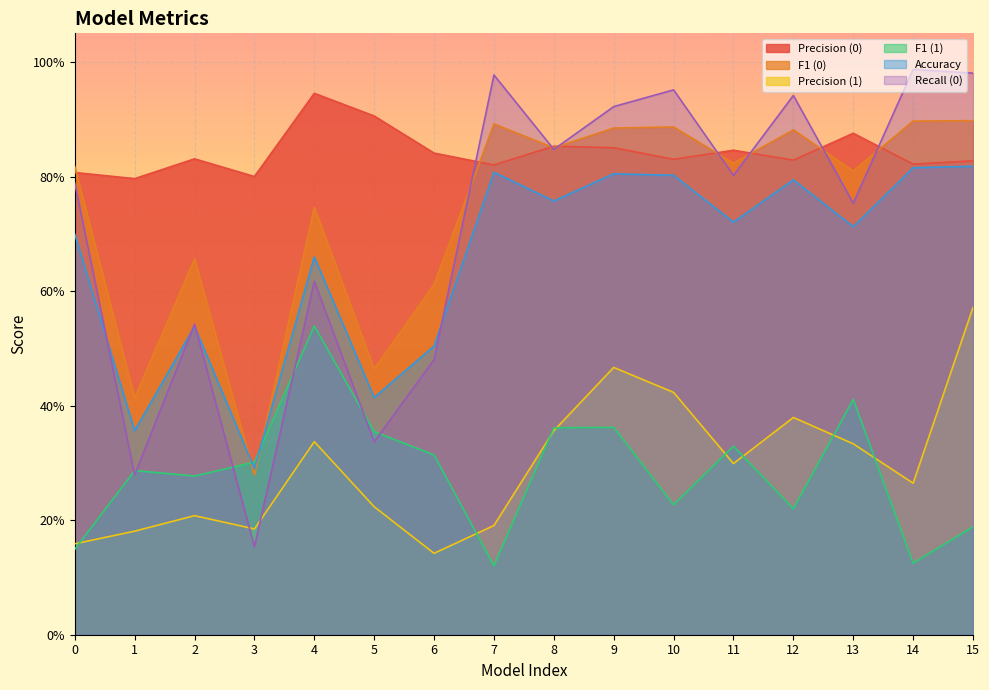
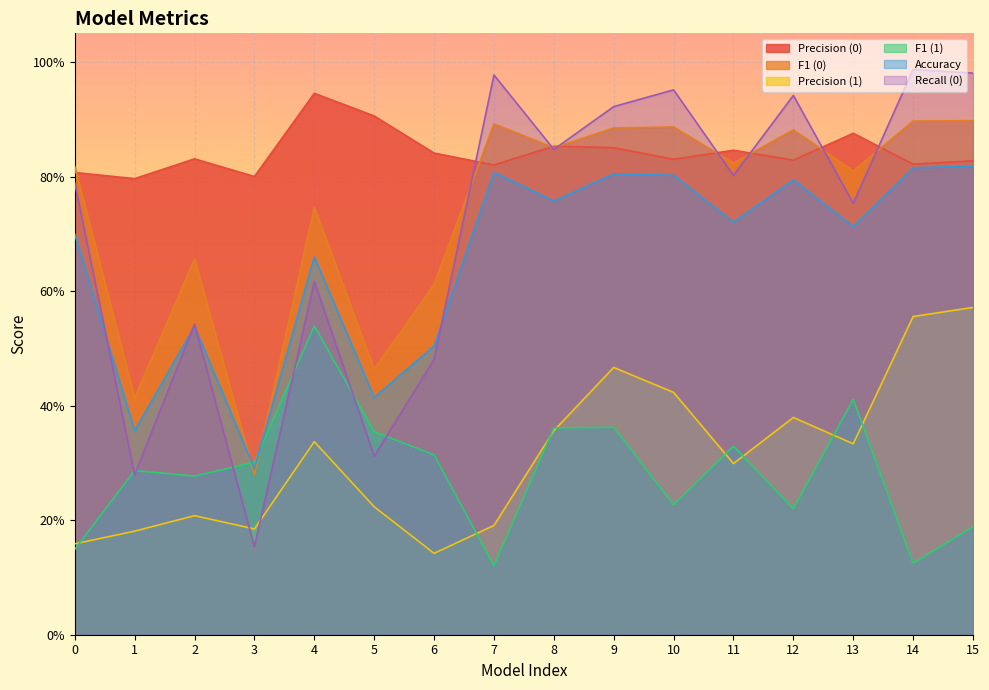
Recall (0), 5: 34% -> 31%
Precision (1), 14: 26% -> 56%
